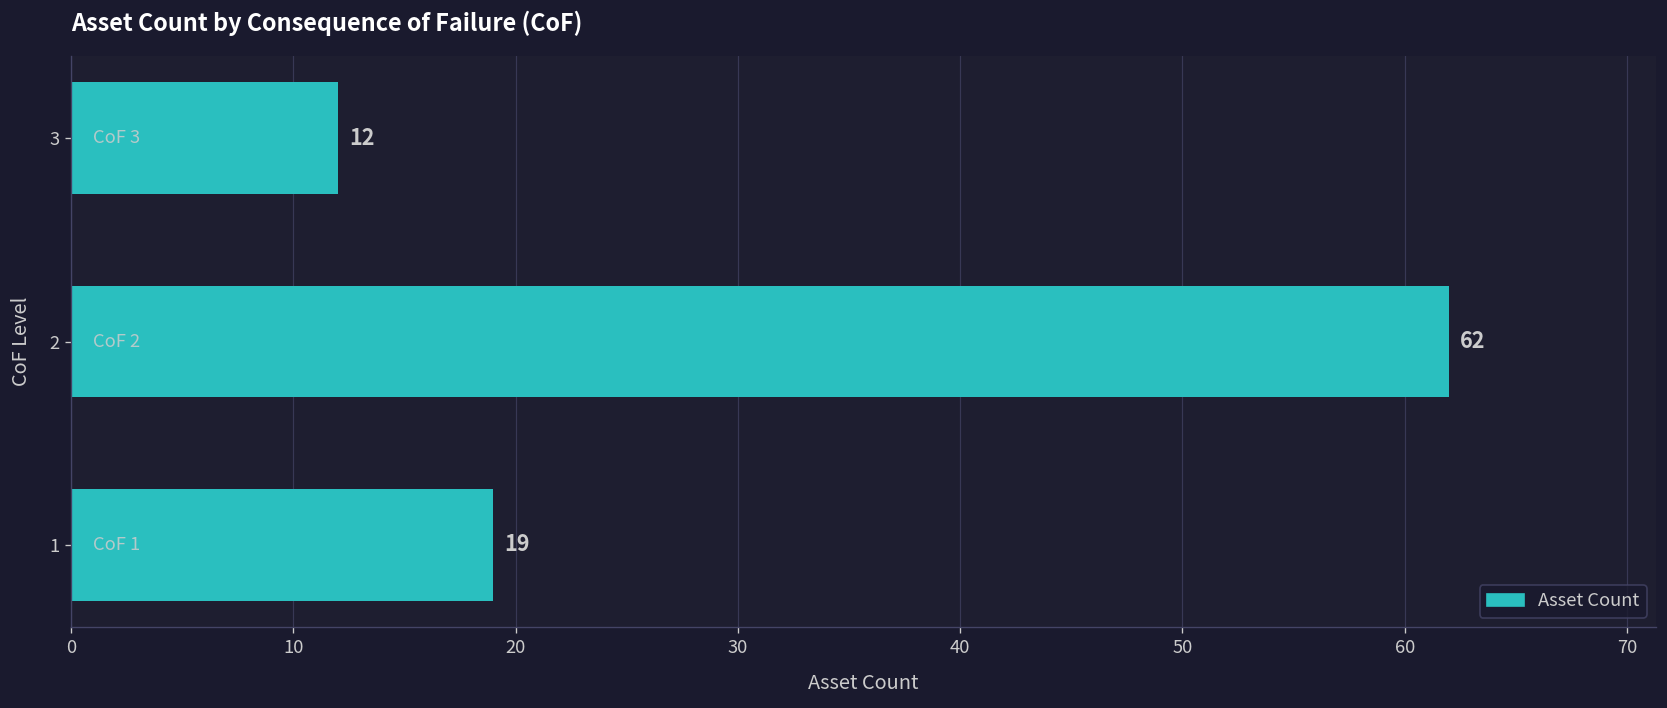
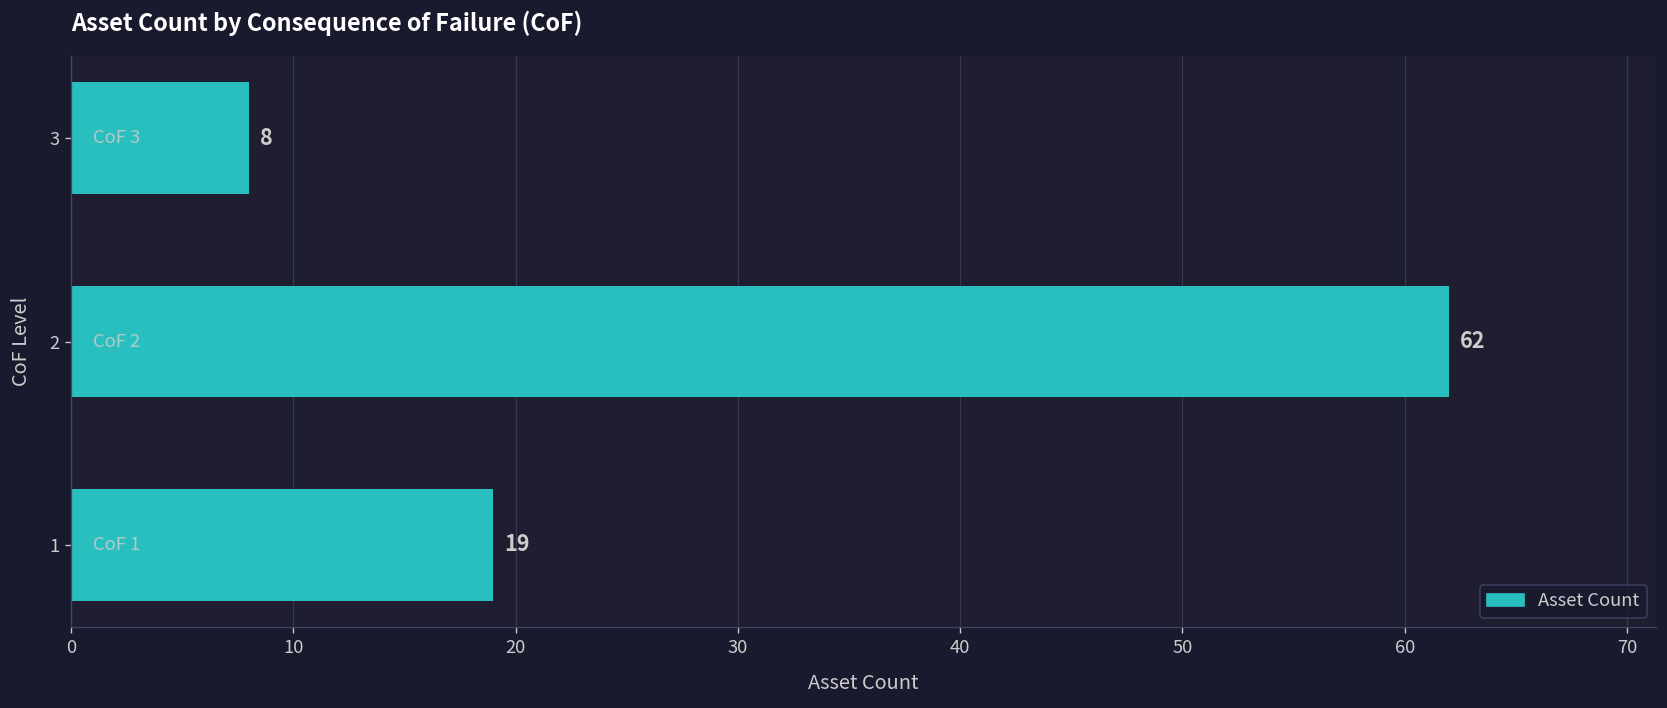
3: 12 -> 8
